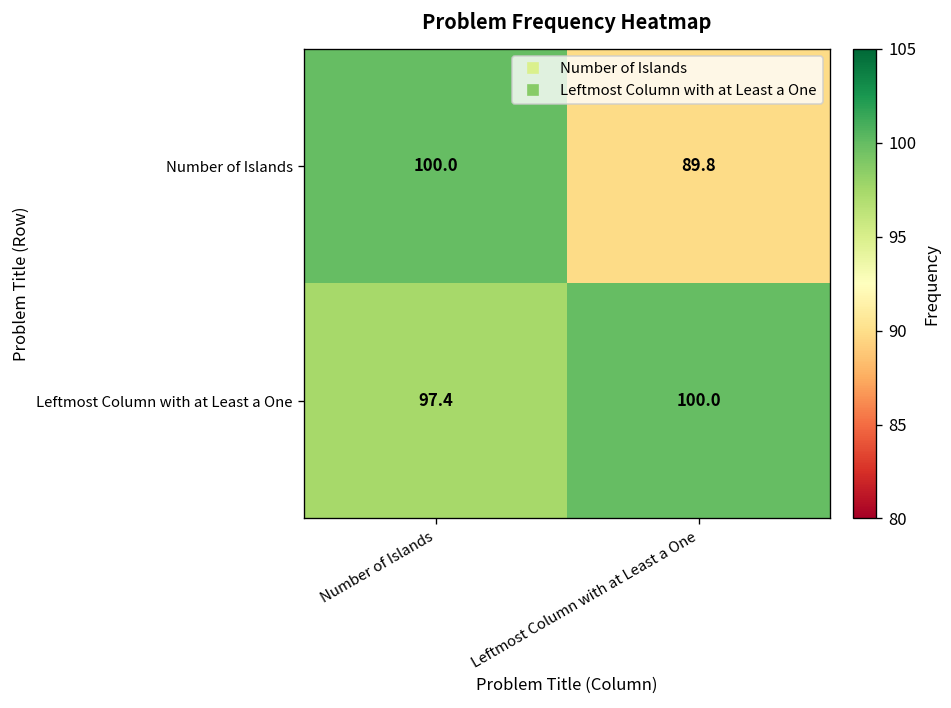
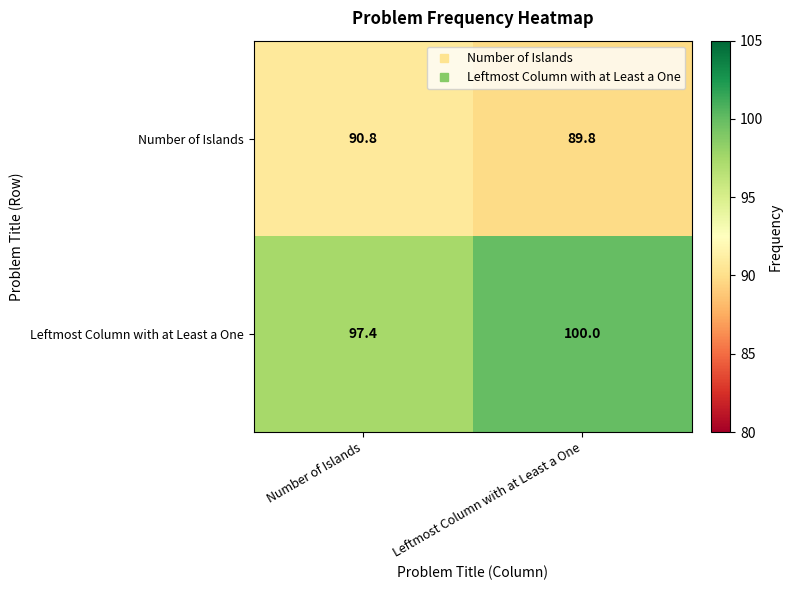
Number of Islands, Number of Islands: 100.0 -> 90.8
